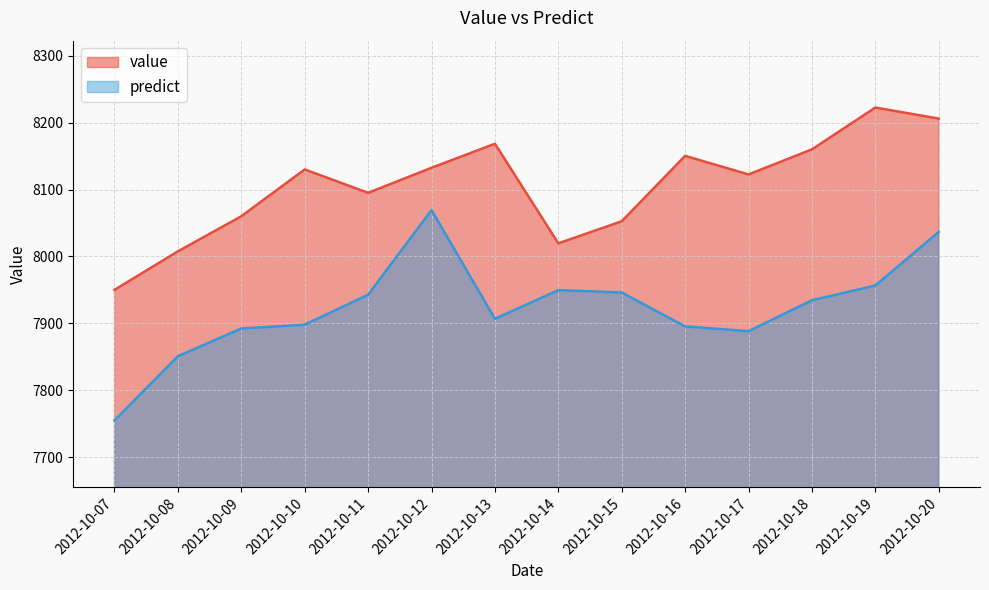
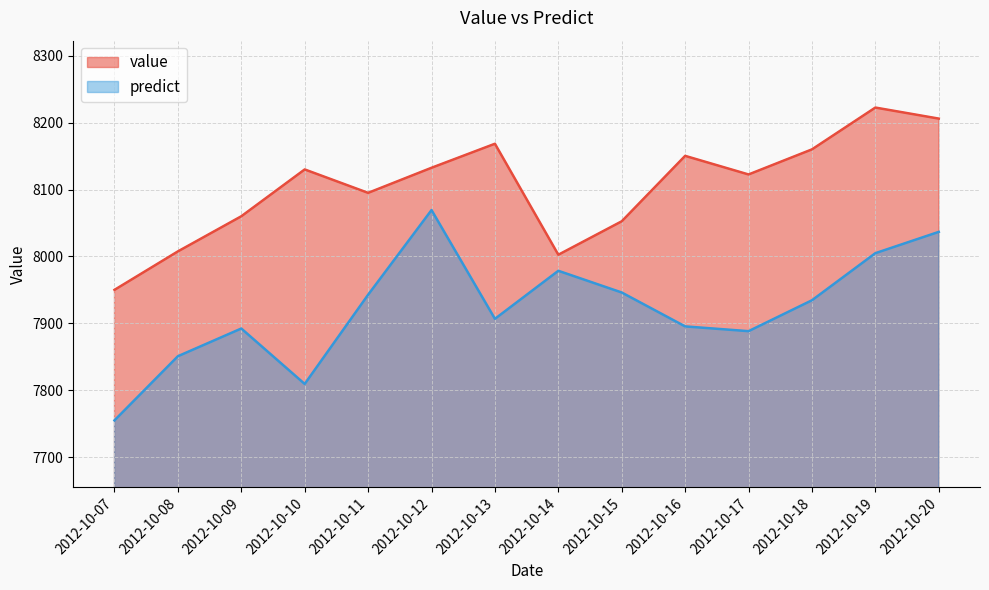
predict, 2012-10-10: 7900 -> 7810
value, 2012-10-14: 8020 -> 8000
predict, 2012-10-14: 7950 -> 7980
predict, 2012-10-19: 7960 -> 8000
